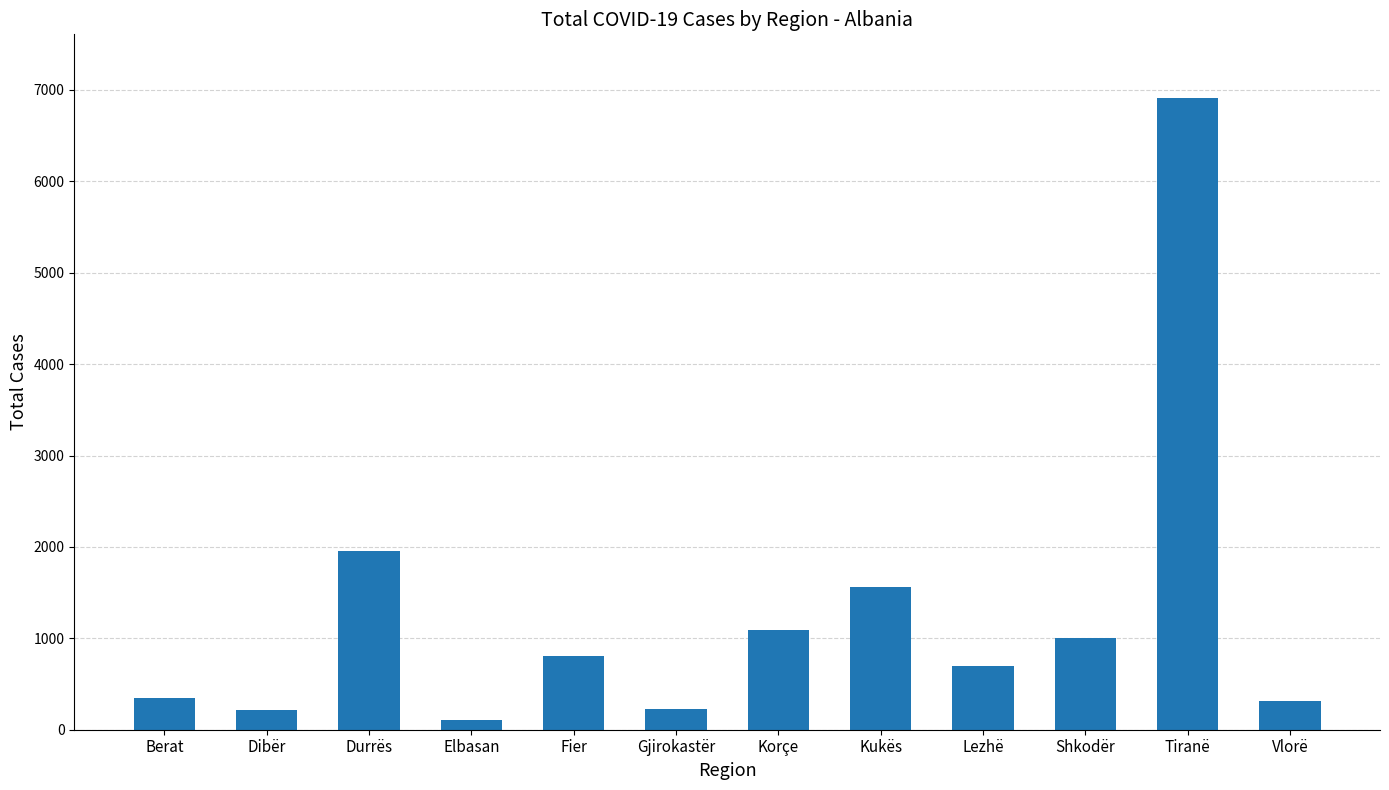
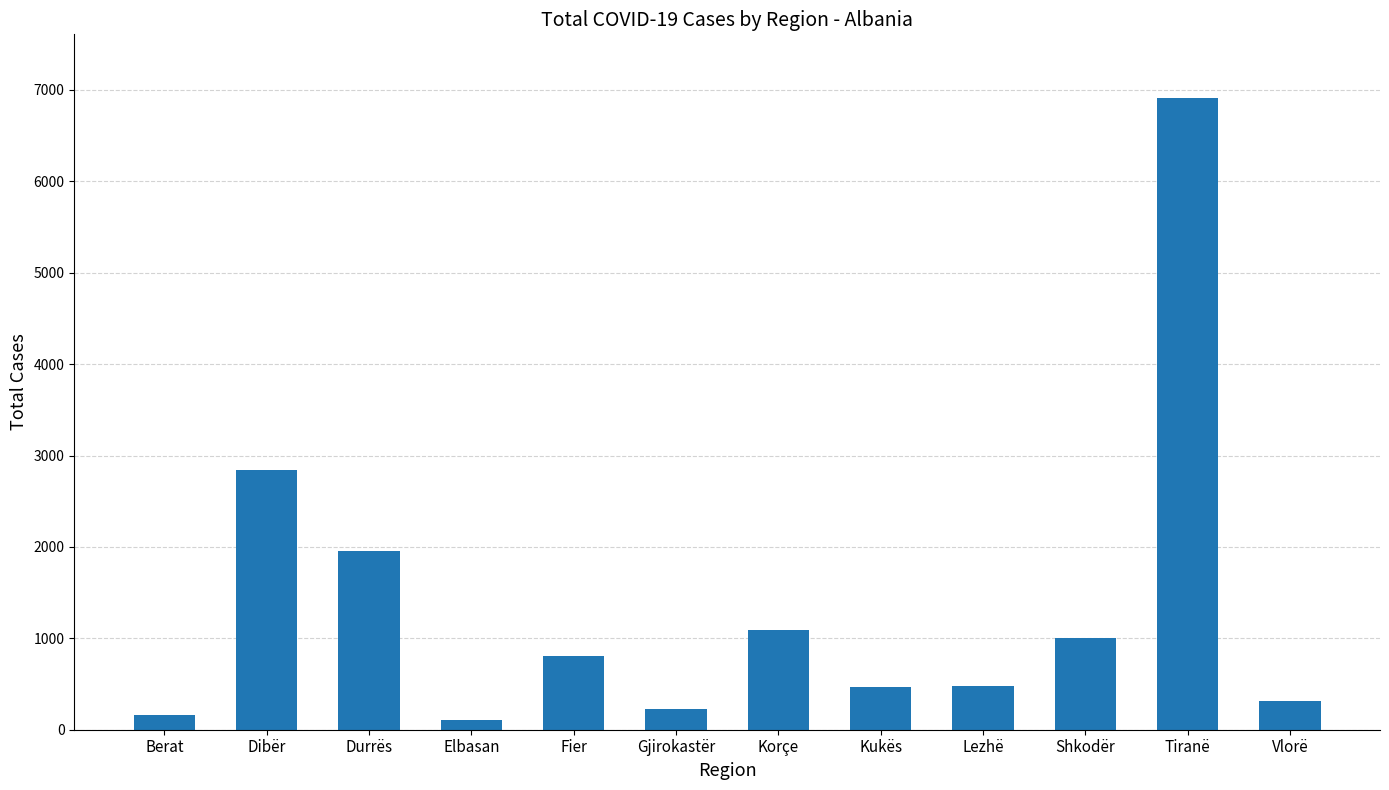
Berat: 300 -> 200
Dibër: 200 -> 2800
Kukës: 1600 -> 500
Lezhë: 700 -> 500
